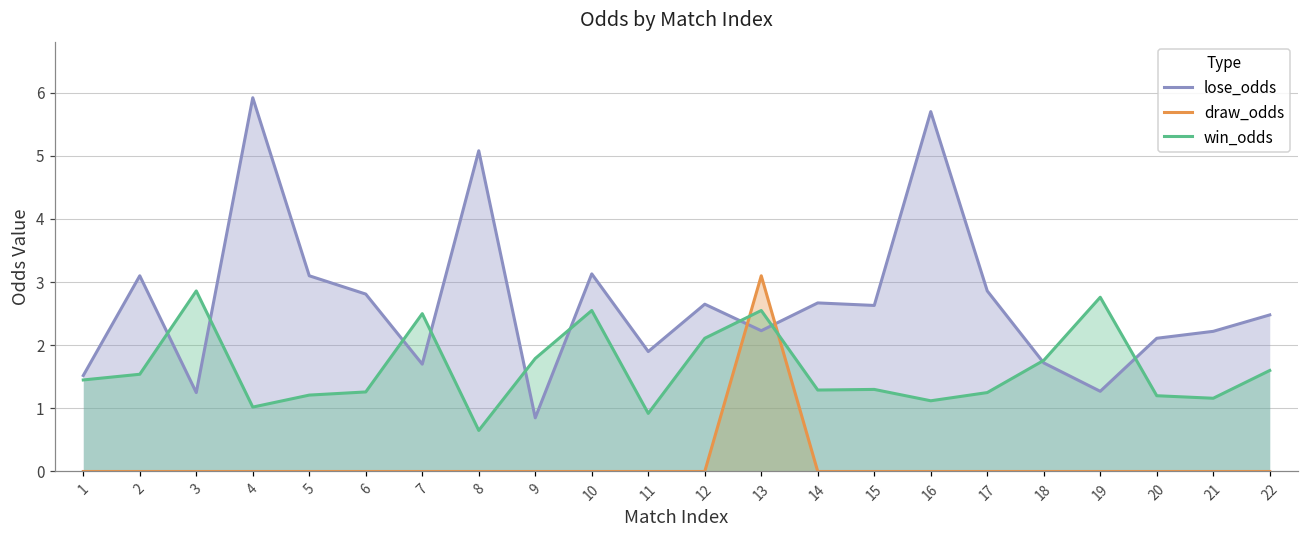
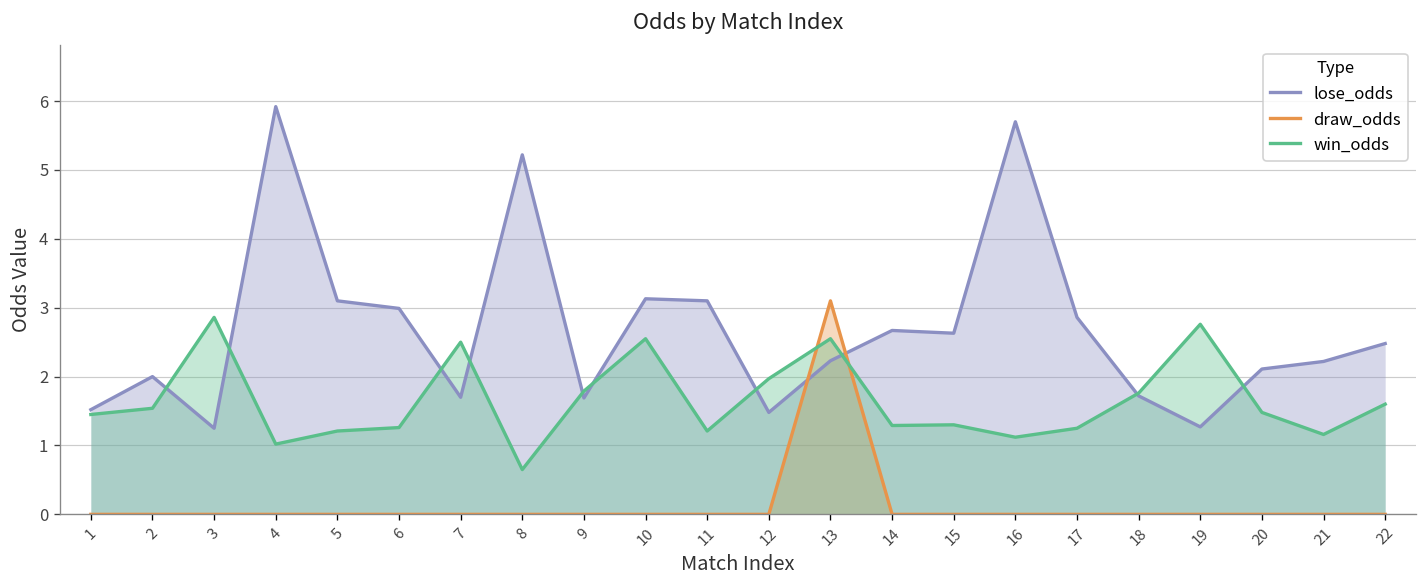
lose_odds, 2: 3.1 -> 2.0
lose_odds, 6: 2.8 -> 3.0
lose_odds, 8: 5.1 -> 5.2
lose_odds, 9: 0.9 -> 1.7
lose_odds, 11: 1.9 -> 3.1
win_odds, 11: 0.9 -> 1.2
lose_odds, 12: 2.7 -> 1.5
win_odds, 12: 2.1 -> 2.0
win_odds, 20: 1.2 -> 1.5
